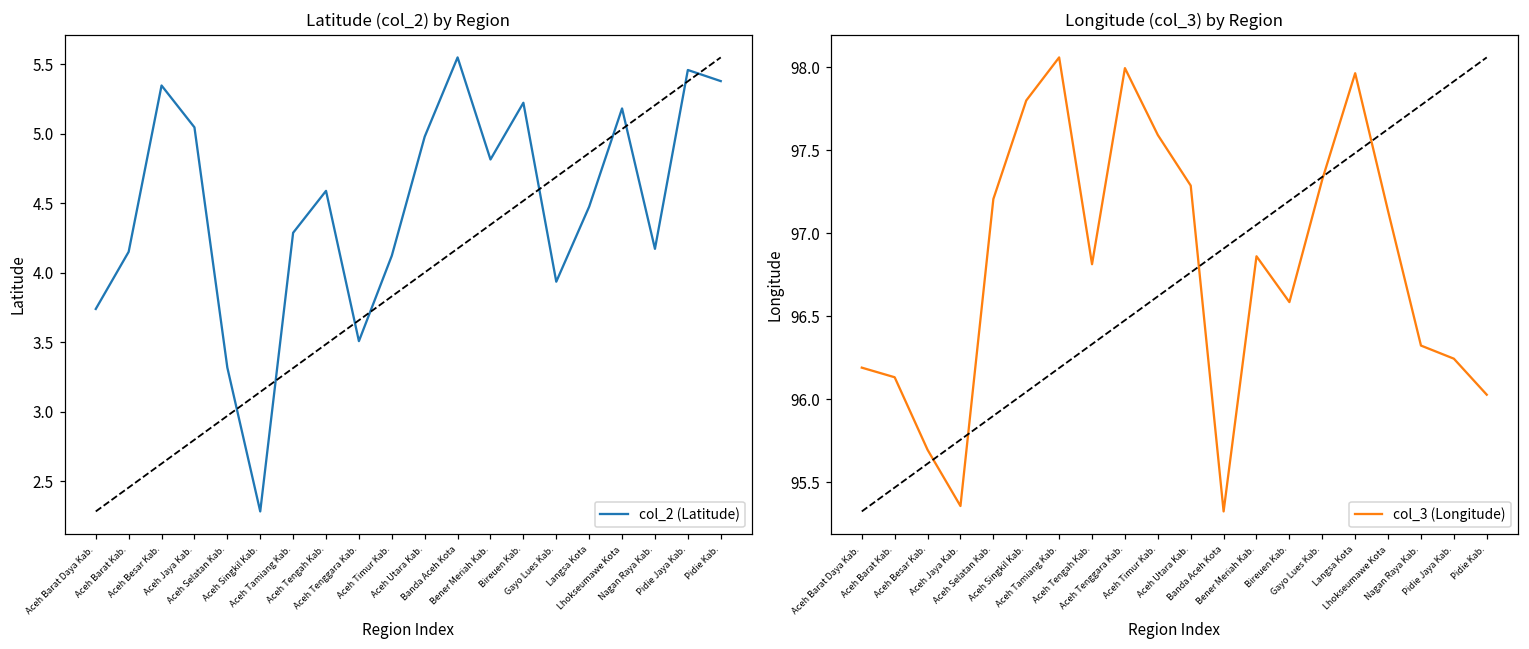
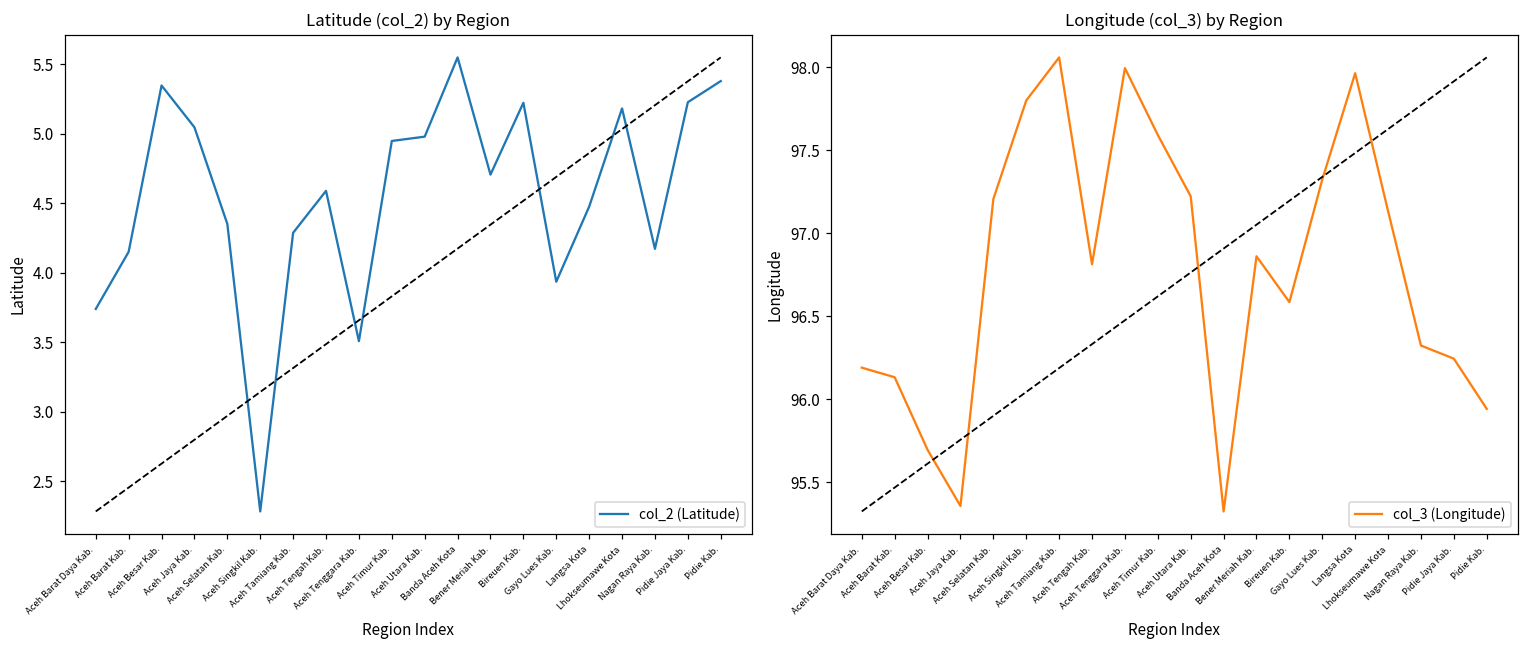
Latitude (col_2) by Region, col_2 (Latitude), Aceh Selatan Kab.: 3.32 -> 4.35
Latitude (col_2) by Region, col_2 (Latitude), Aceh Timur Kab.: 4.12 -> 4.95
Latitude (col_2) by Region, col_2 (Latitude), Bener Meriah Kab.: 4.81 -> 4.71
Latitude (col_2) by Region, col_2 (Latitude), Pidie Jaya Kab.: 5.46 -> 5.23
Longitude (col_3) by Region, col_3 (Longitude), Aceh Utara Kab.: 97.29 -> 97.22
Longitude (col_3) by Region, col_3 (Longitude), Pidie Kab.: 96.03 -> 95.94
